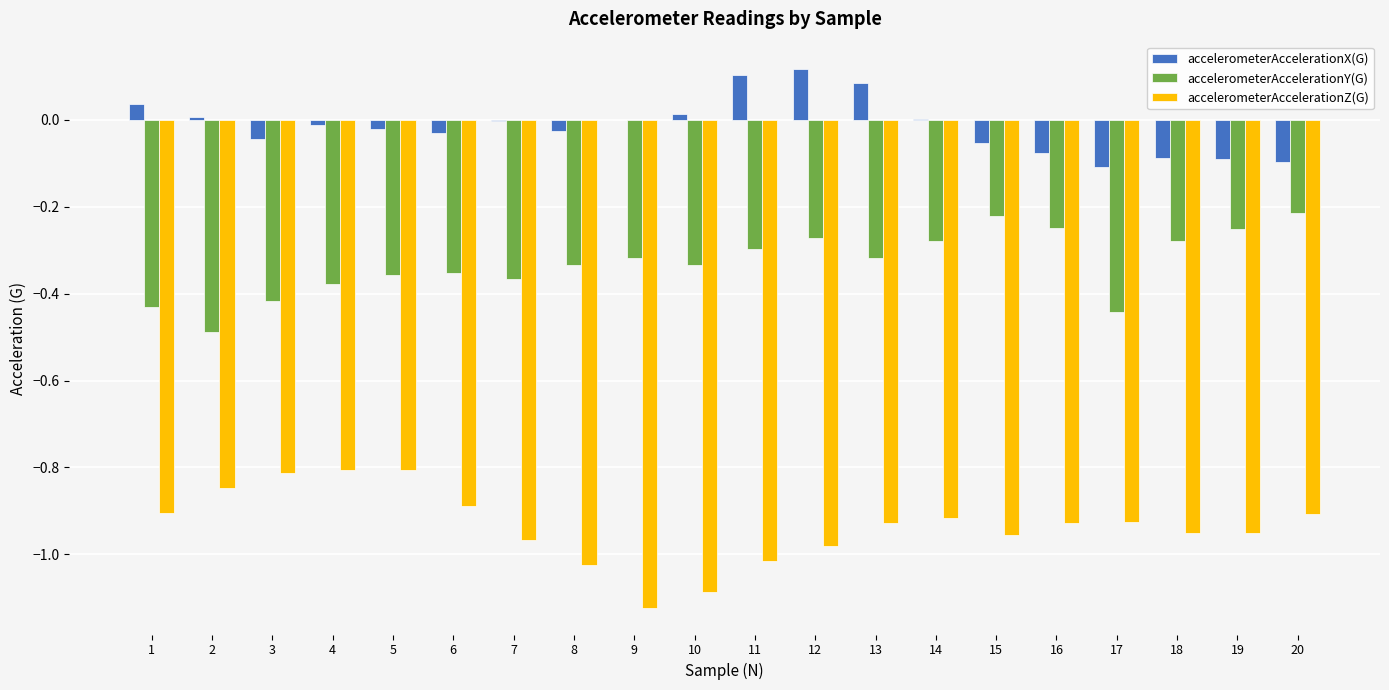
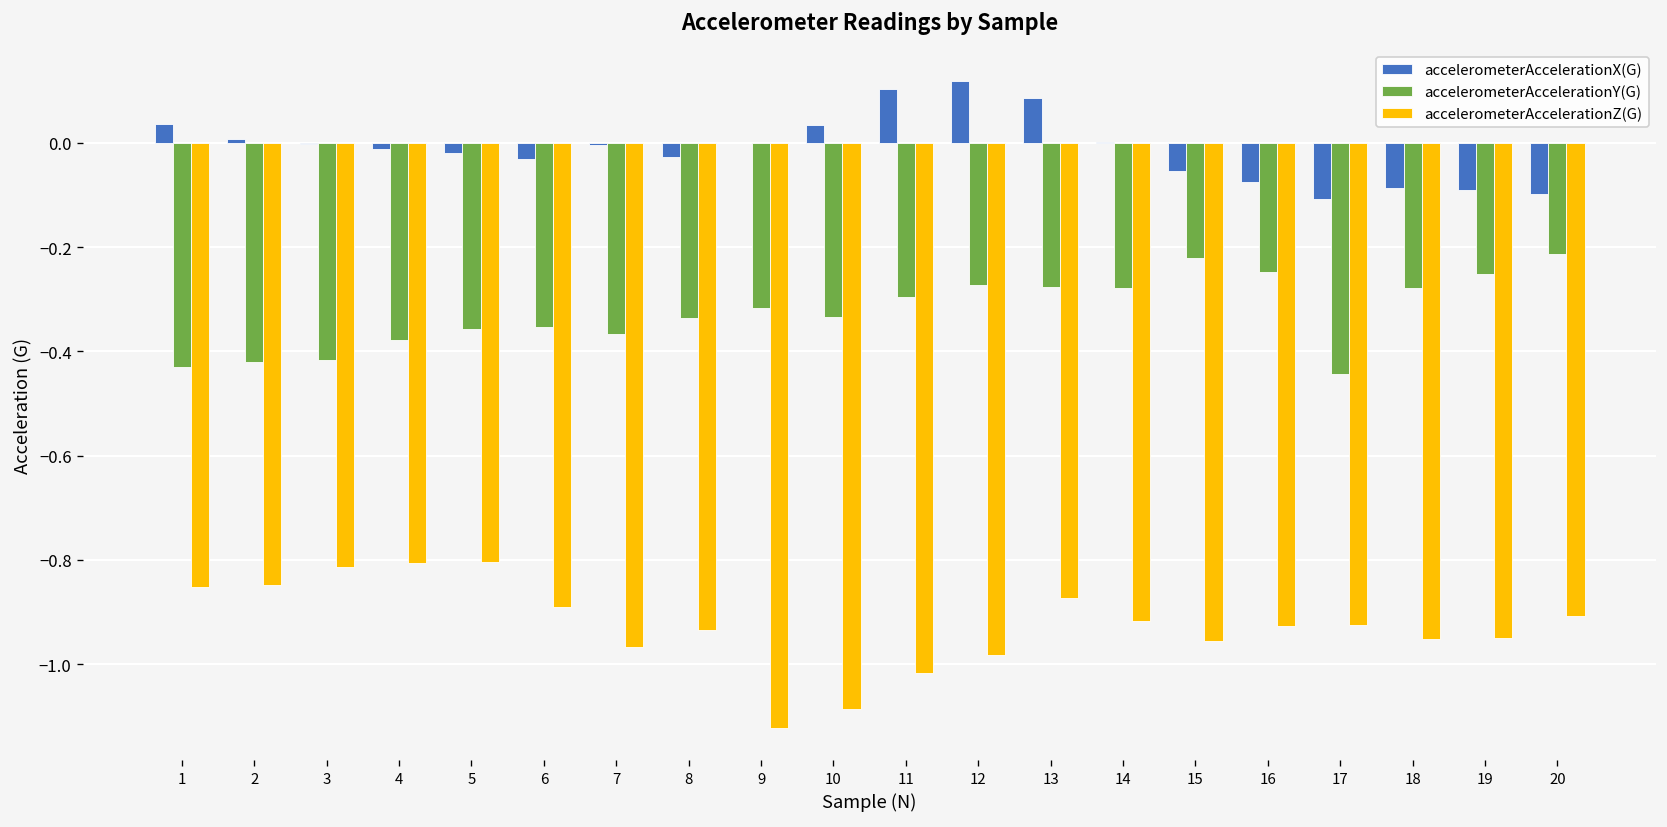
accelerometerAccelerationZ(G), 1: -0.90 -> -0.85
accelerometerAccelerationY(G), 2: -0.49 -> -0.42
accelerometerAccelerationX(G), 3: -0.04 -> 0.00
accelerometerAccelerationZ(G), 8: -1.02 -> -0.94
accelerometerAccelerationX(G), 10: 0.01 -> 0.03
accelerometerAccelerationY(G), 13: -0.32 -> -0.28
accelerometerAccelerationZ(G), 13: -0.93 -> -0.87
